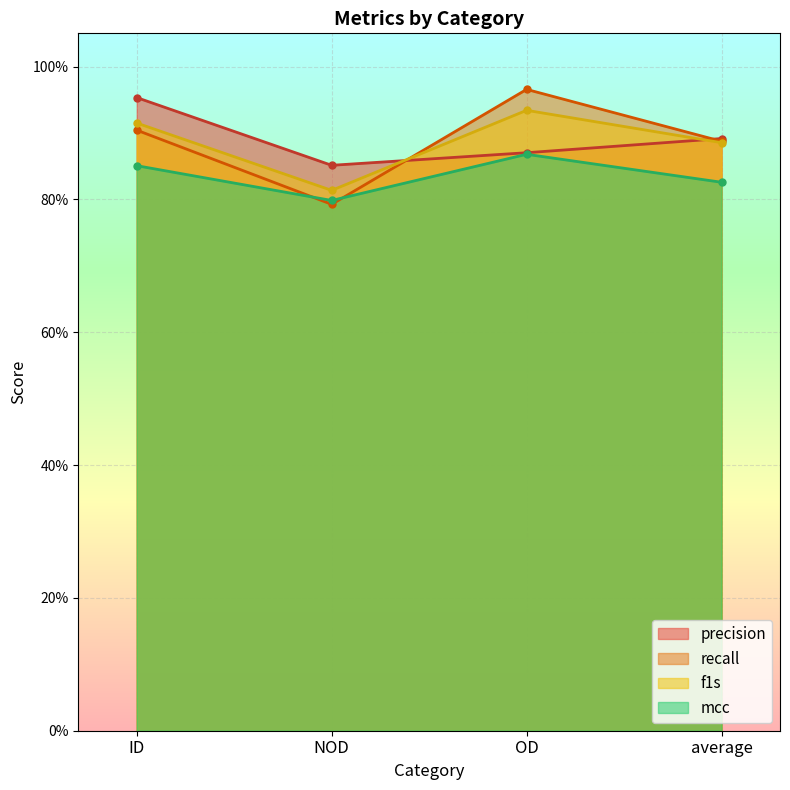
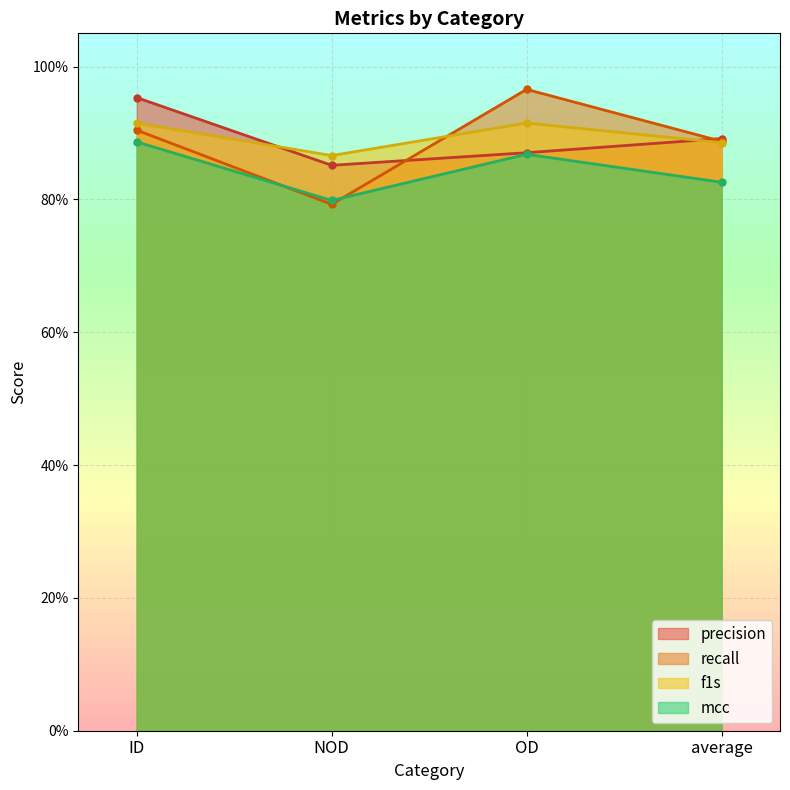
mcc, ID: 85% -> 89%
f1s, NOD: 81% -> 87%
f1s, OD: 93% -> 91%
